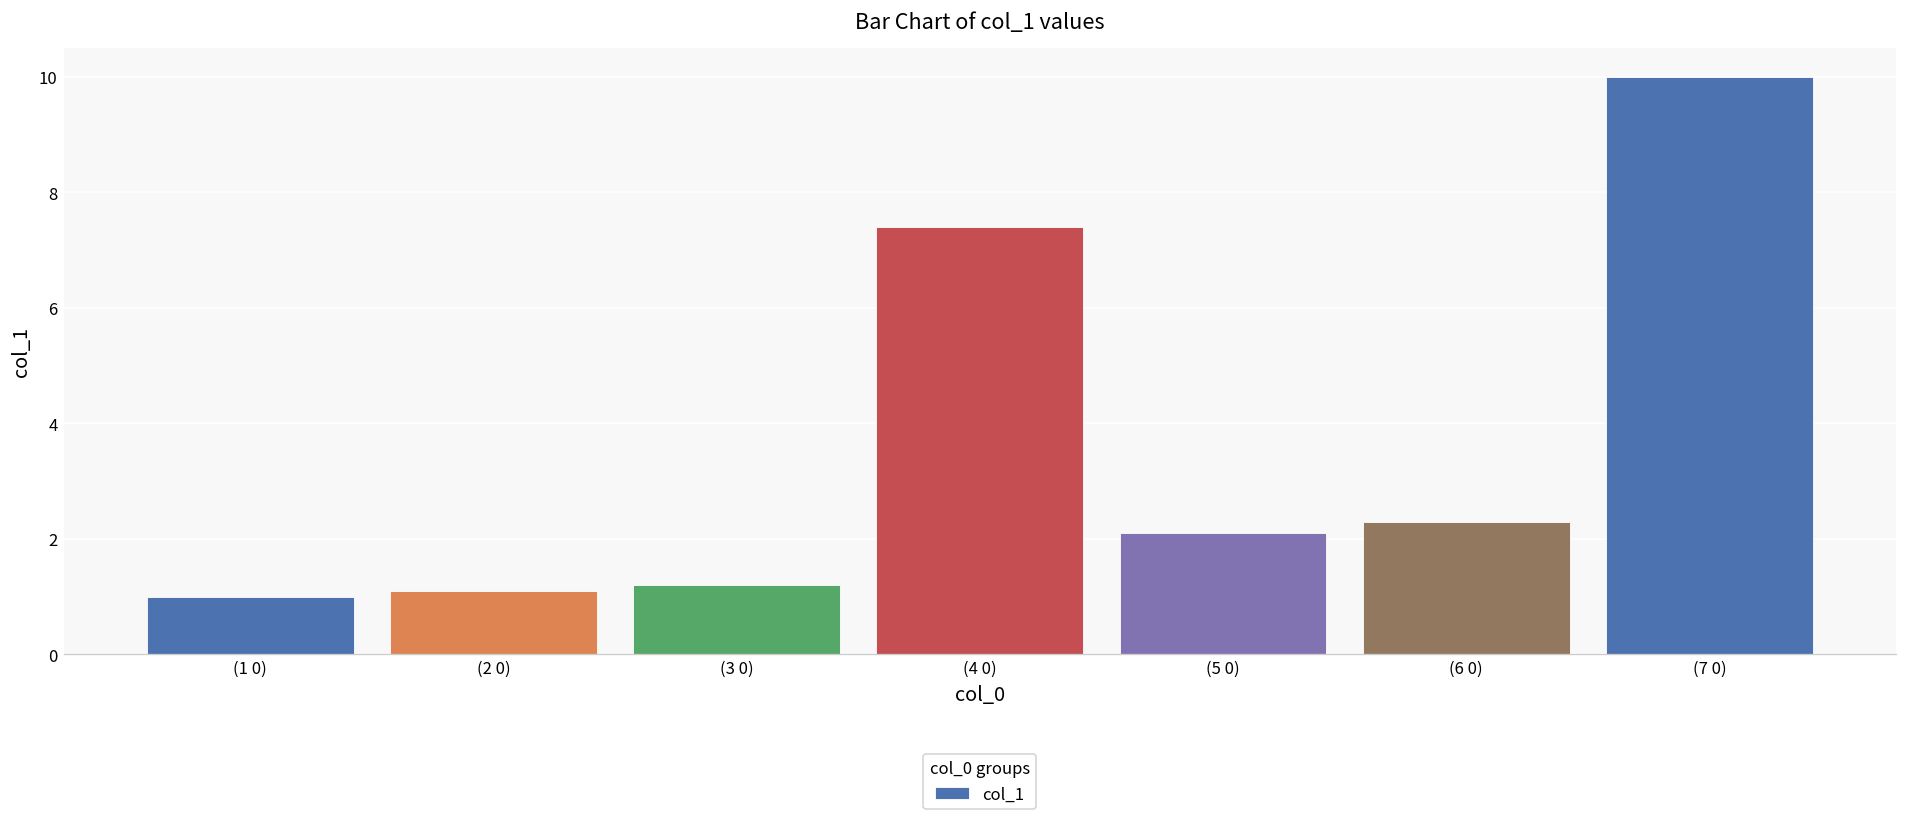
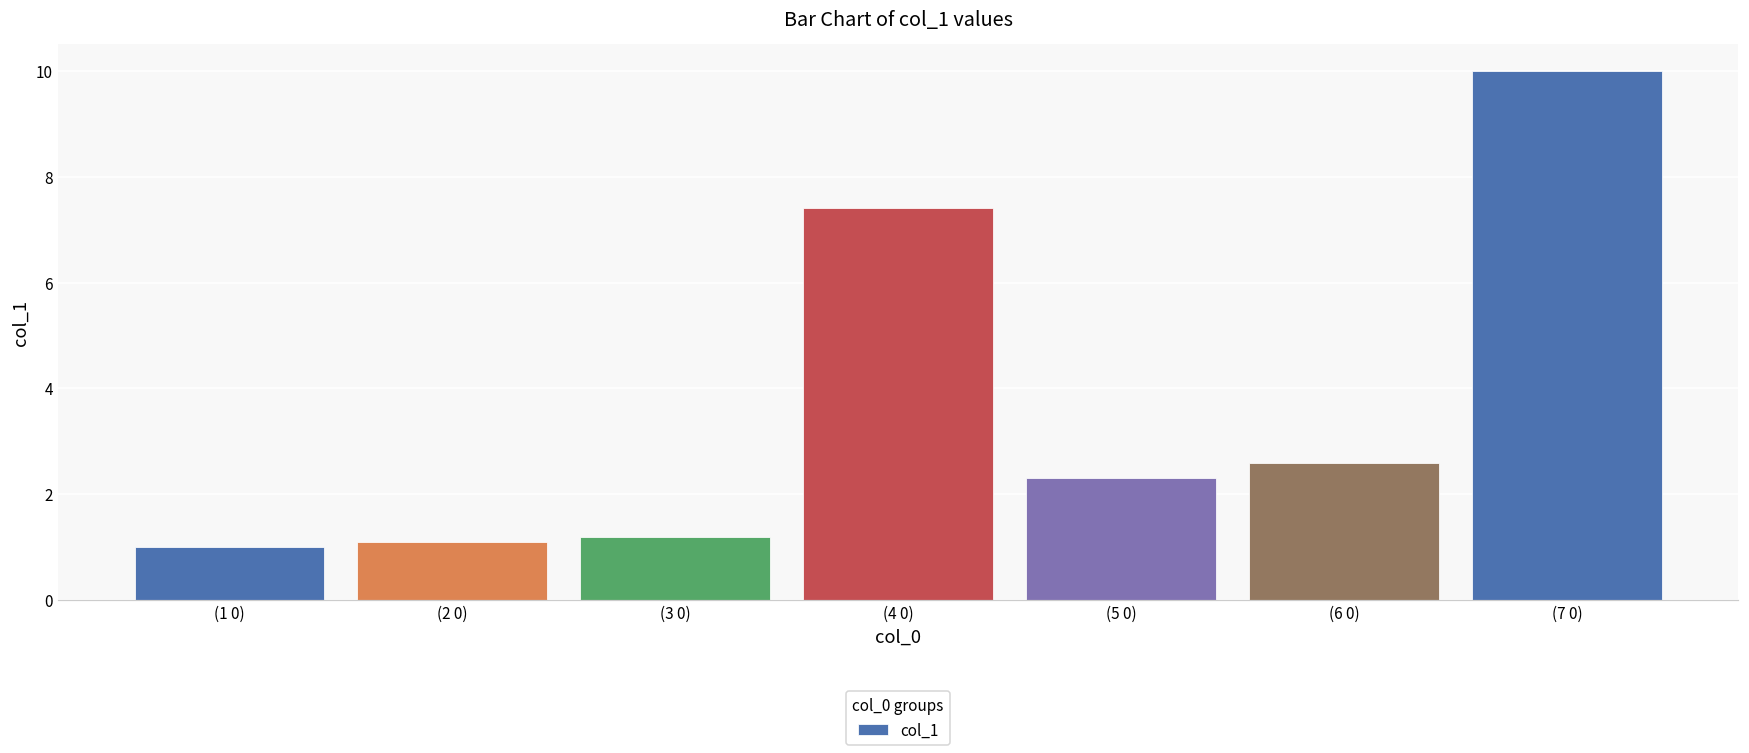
(5 0): 2.1 -> 2.3
(6 0): 2.3 -> 2.6
